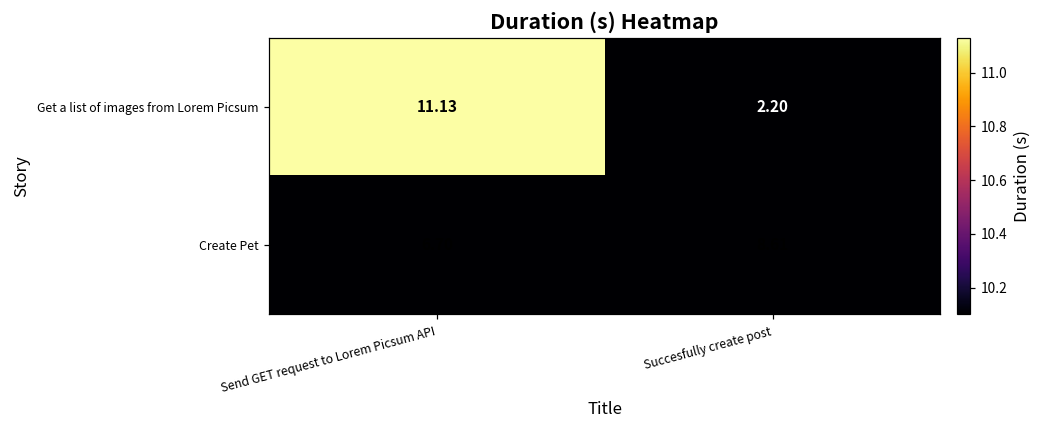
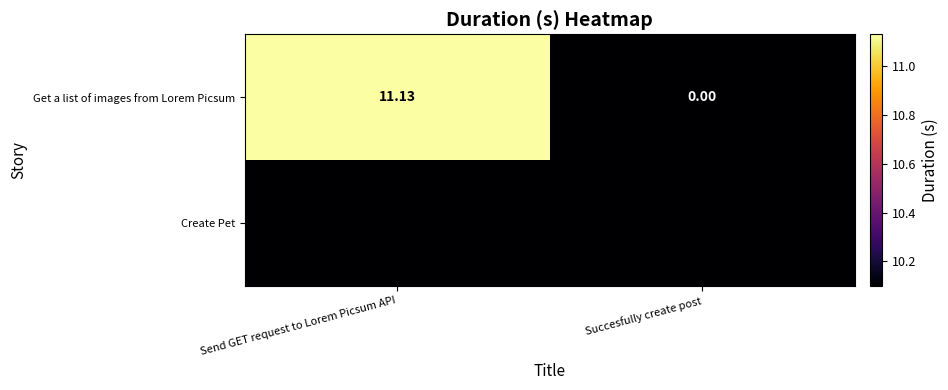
Get a list of images from Lorem Picsum, Succesfully create post: 2.20 -> 0.00
